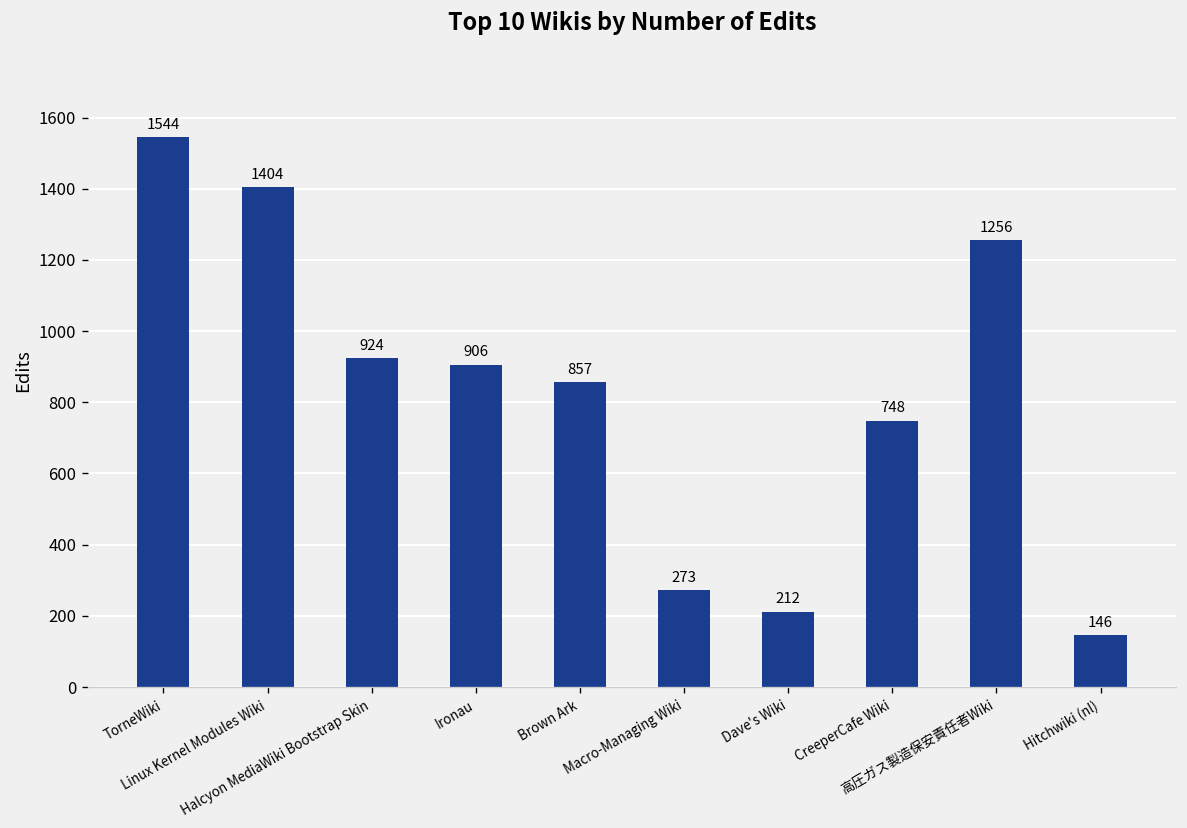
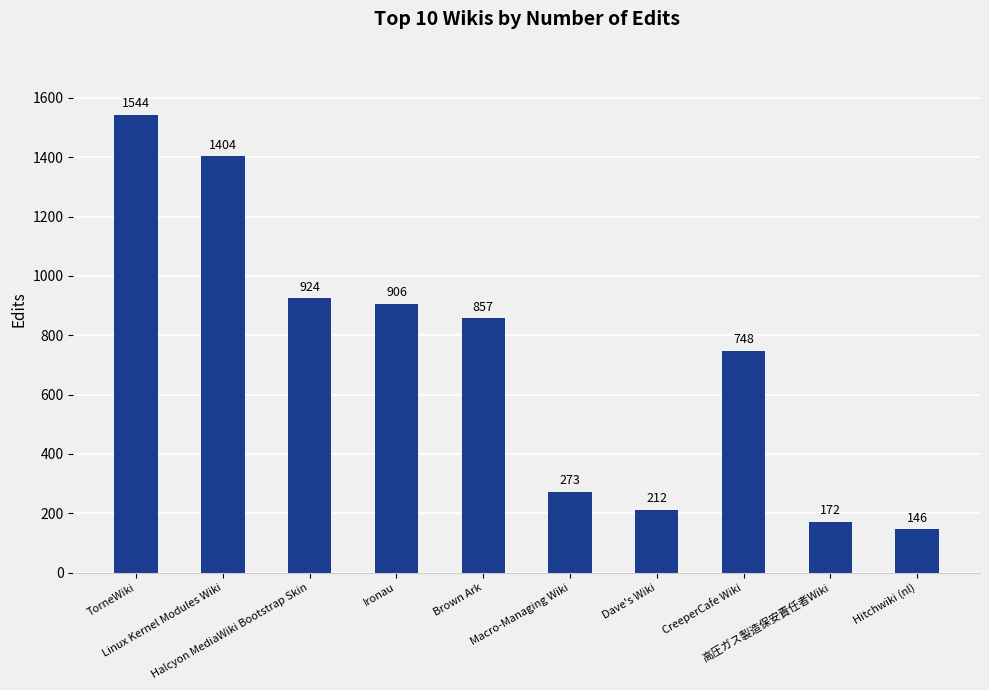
高圧ガス製造保安責任者Wiki: 1256 -> 172
